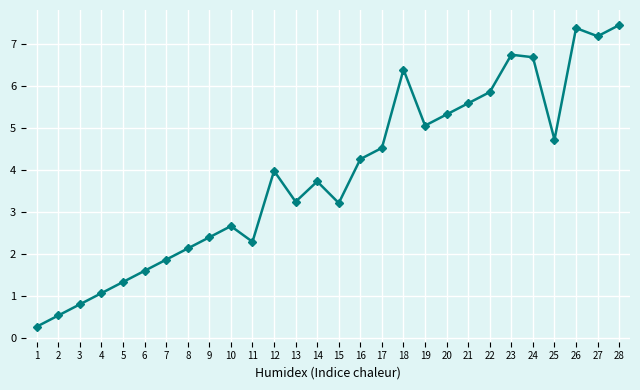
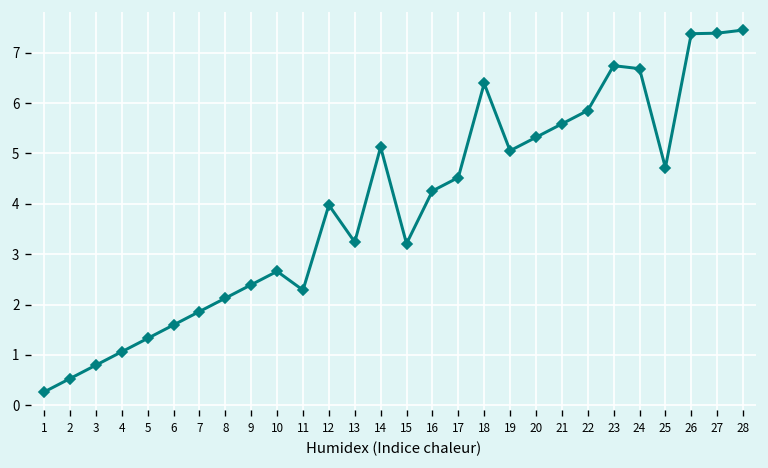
14: 3.7 -> 5.1
27: 7.2 -> 7.4
